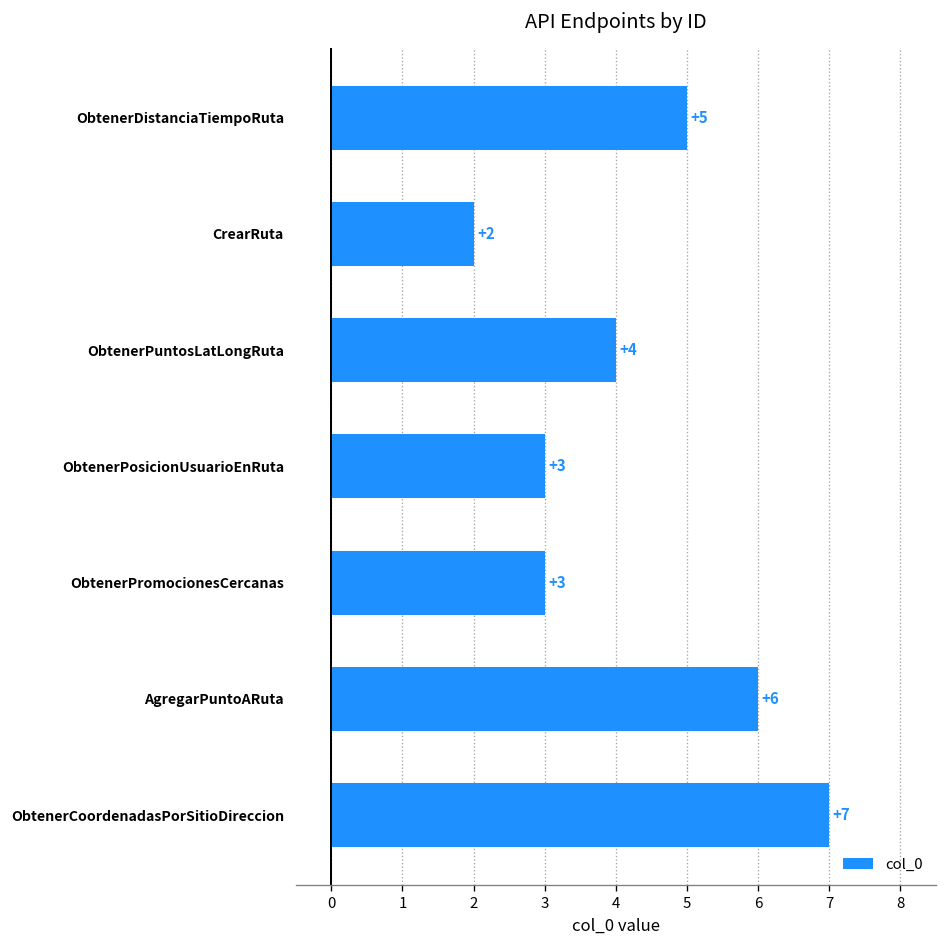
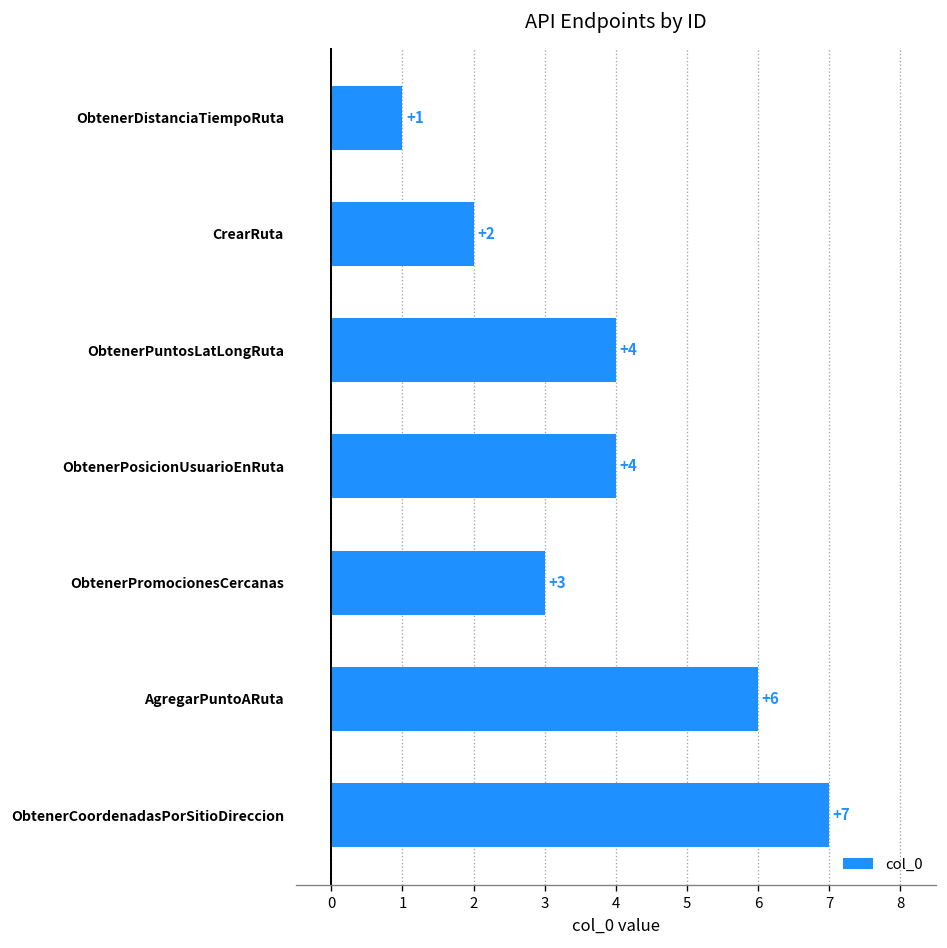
ObtenerDistanciaTiempoRuta: +5 -> +1
ObtenerPosicionUsuarioEnRuta: +3 -> +4
